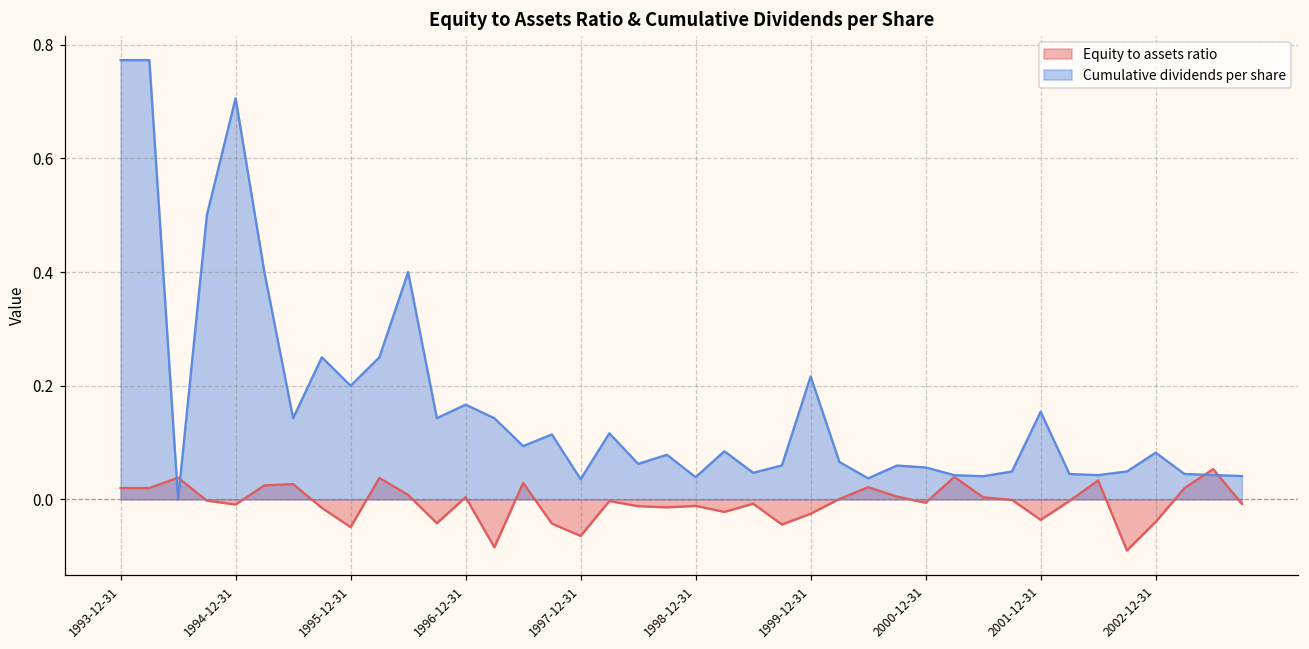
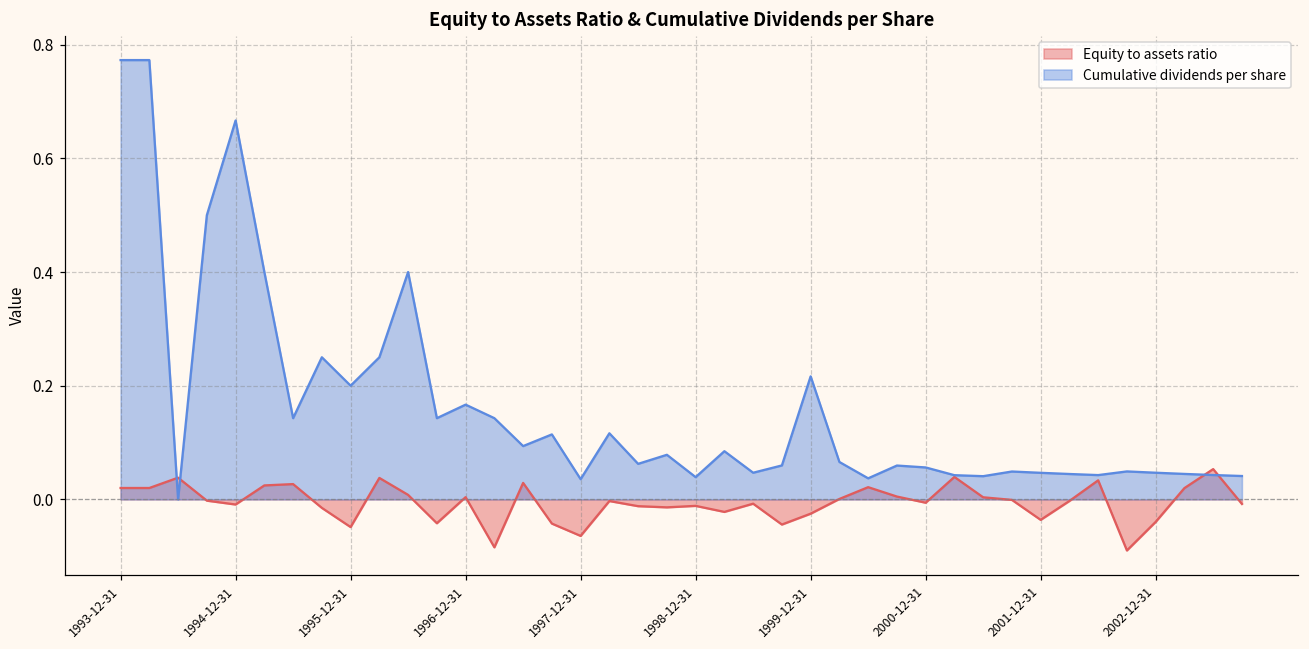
Cumulative dividends per share, 1994-12-31: 0.71 -> 0.67
Cumulative dividends per share, 2001-12-31: 0.15 -> 0.05
Cumulative dividends per share, 2002-12-31: 0.08 -> 0.05
